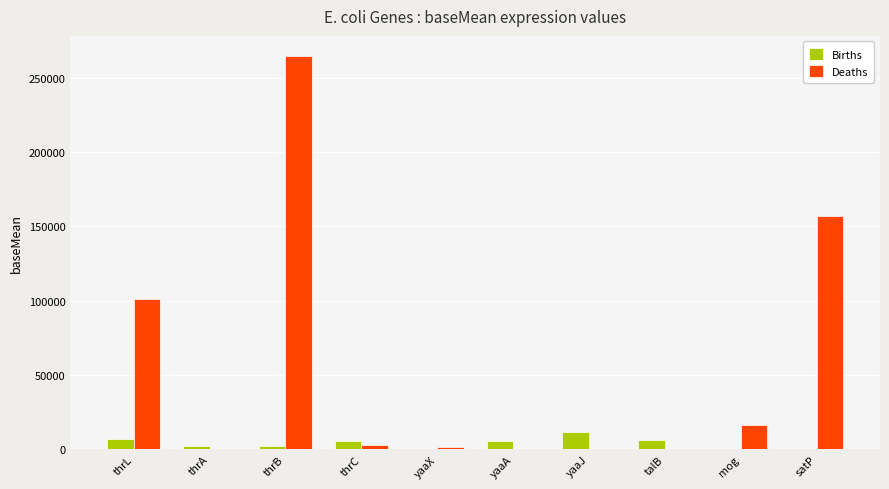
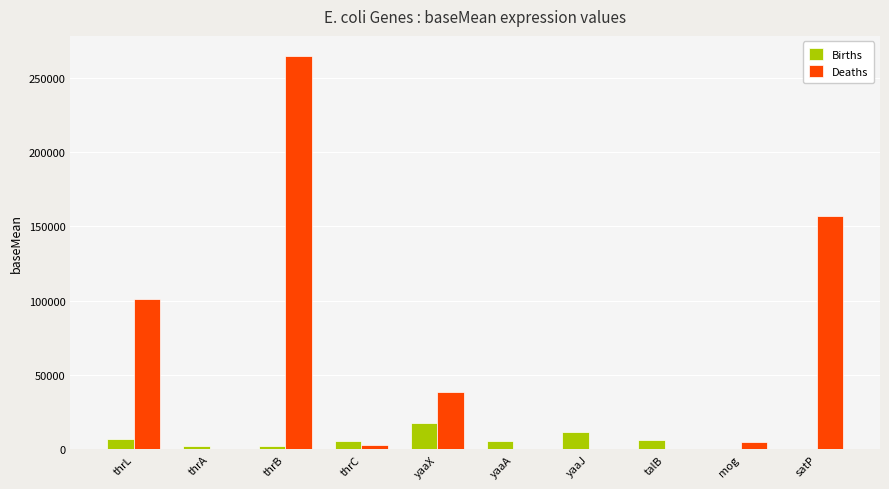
Births, yaaX: 0 -> 18000
Deaths, yaaX: 1000 -> 39000
Deaths, mog: 17000 -> 5000
